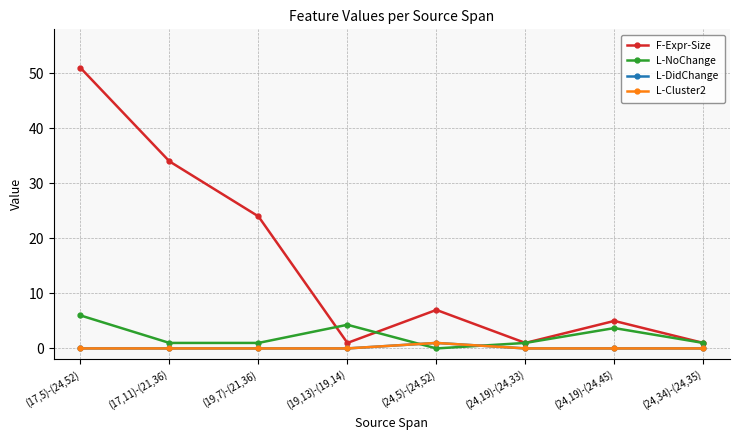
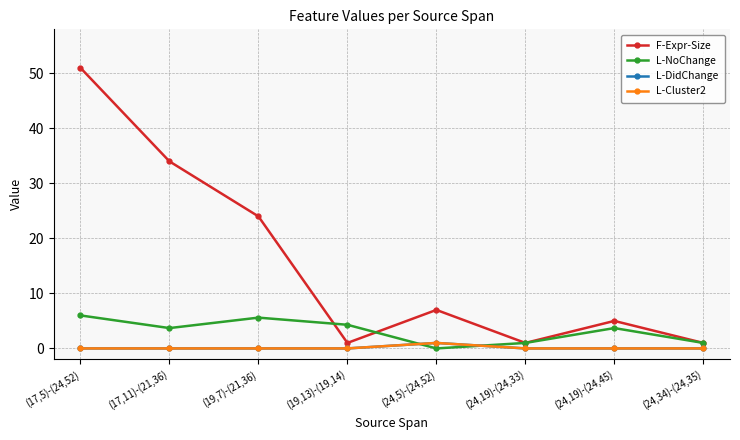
L-NoChange, (17,11)-(21,36): 1 -> 4
L-NoChange, (19,7)-(21,36): 1 -> 6
